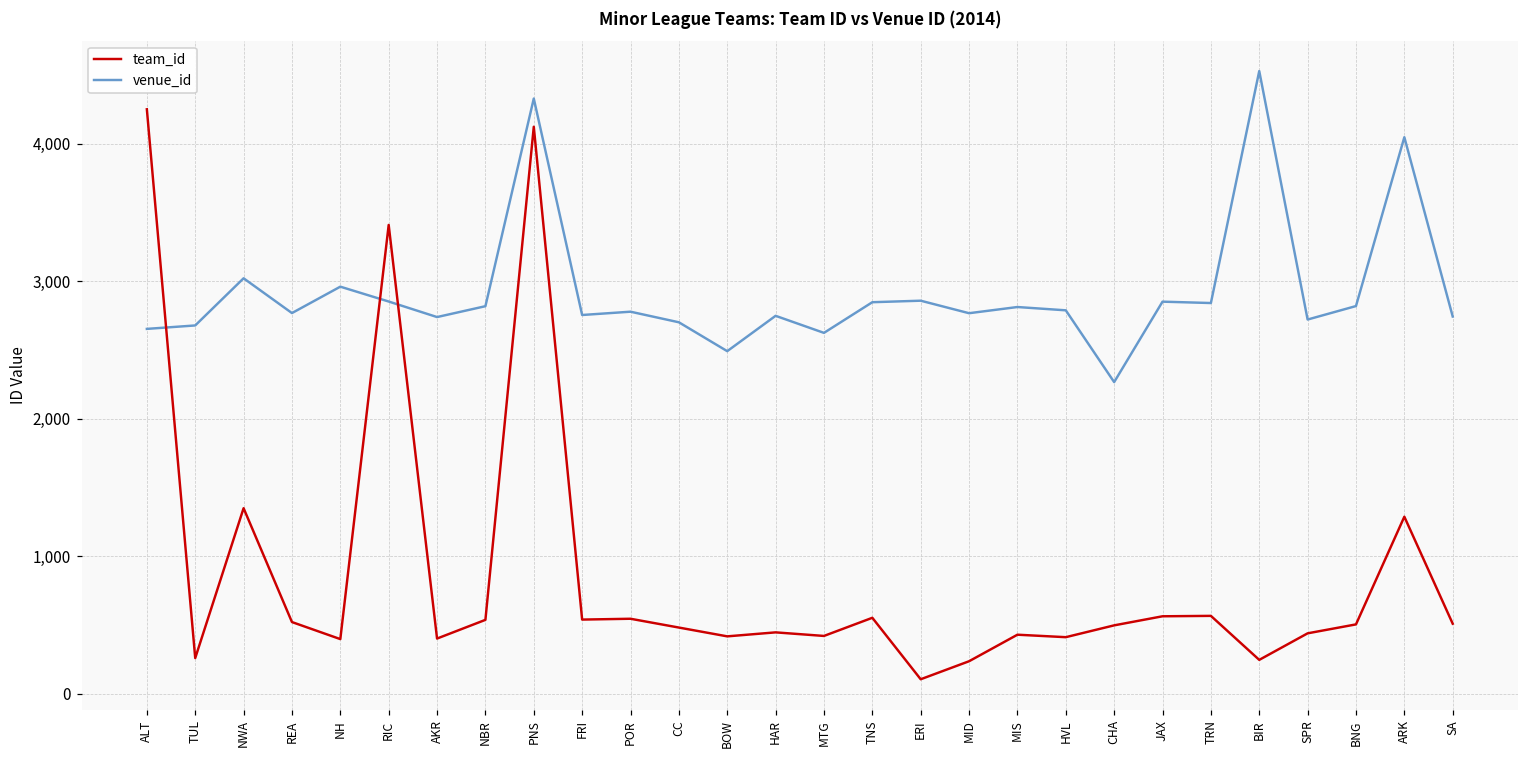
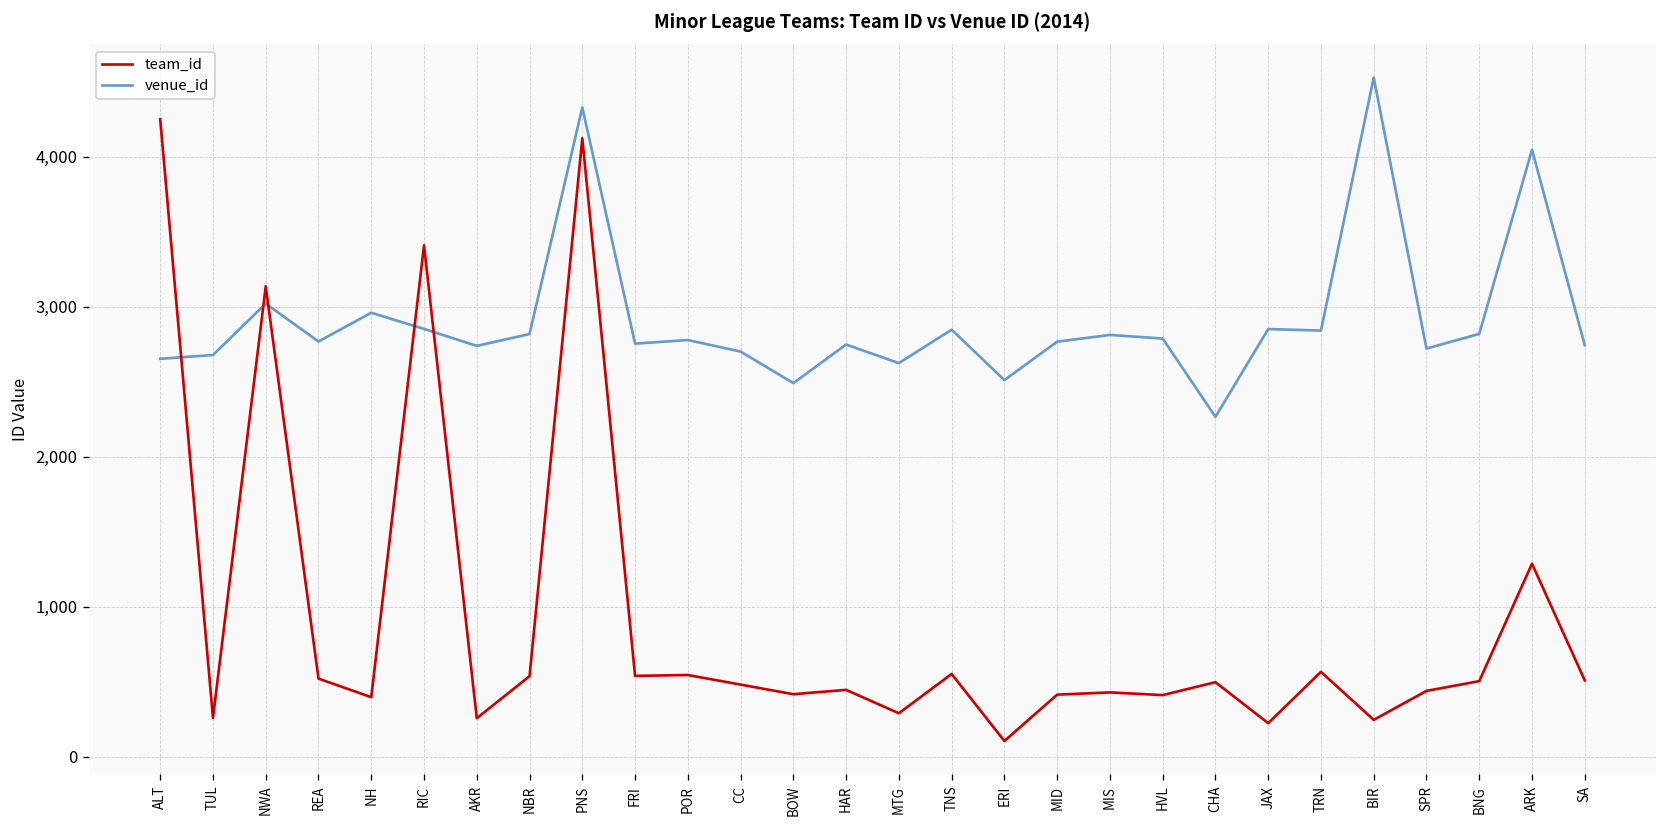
team_id, NWA: 1,350 -> 3,140
team_id, AKR: 400 -> 260
team_id, MTG: 420 -> 290
venue_id, ERI: 2,860 -> 2,510
team_id, MID: 240 -> 420
team_id, JAX: 560 -> 230
